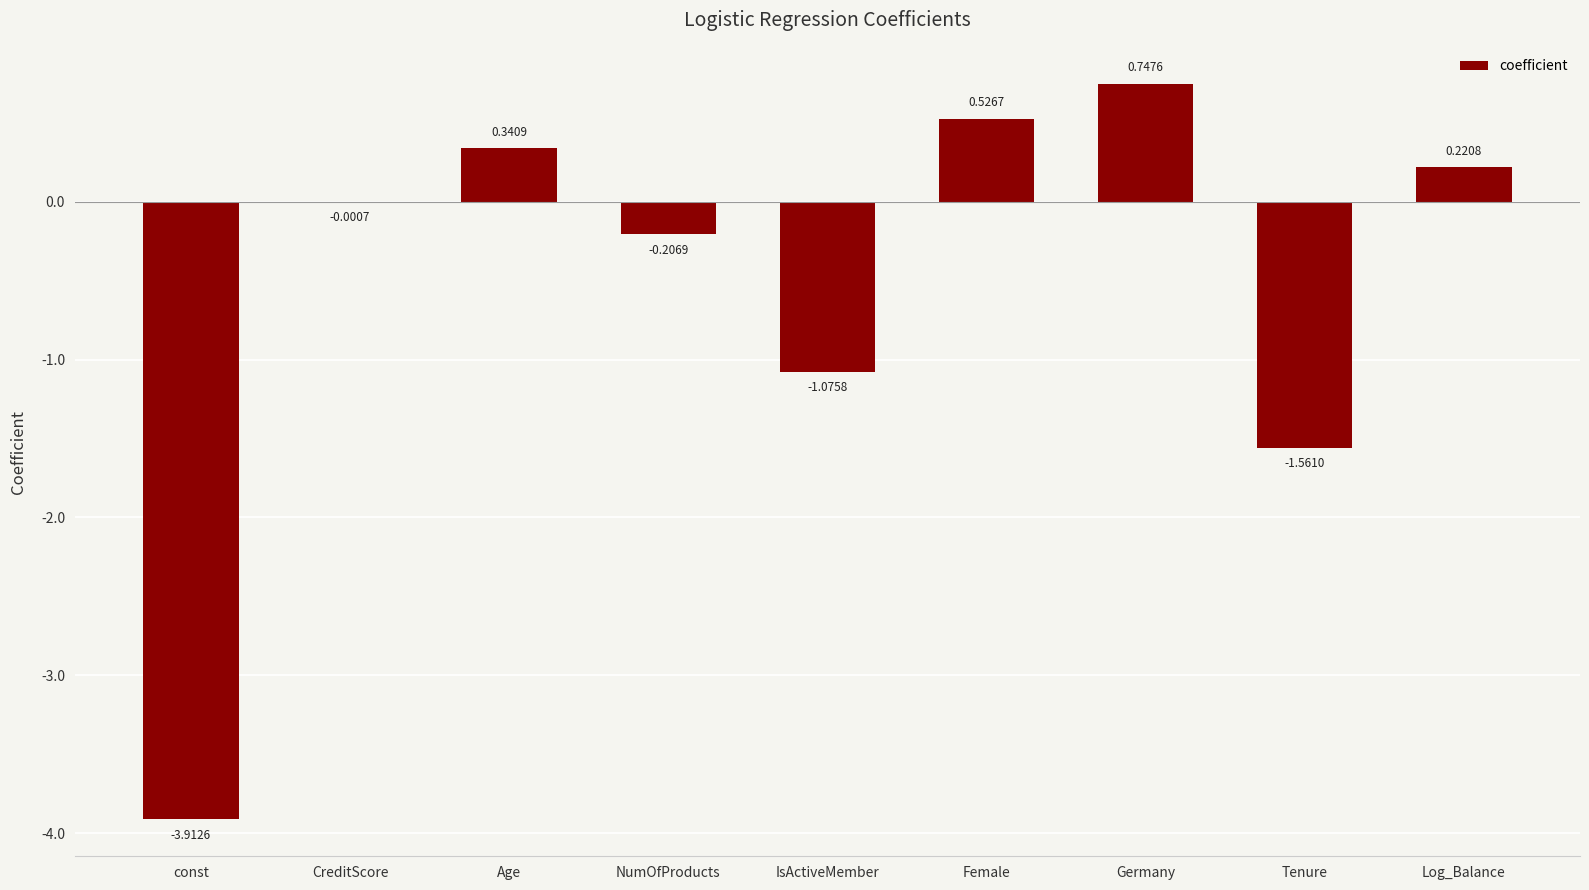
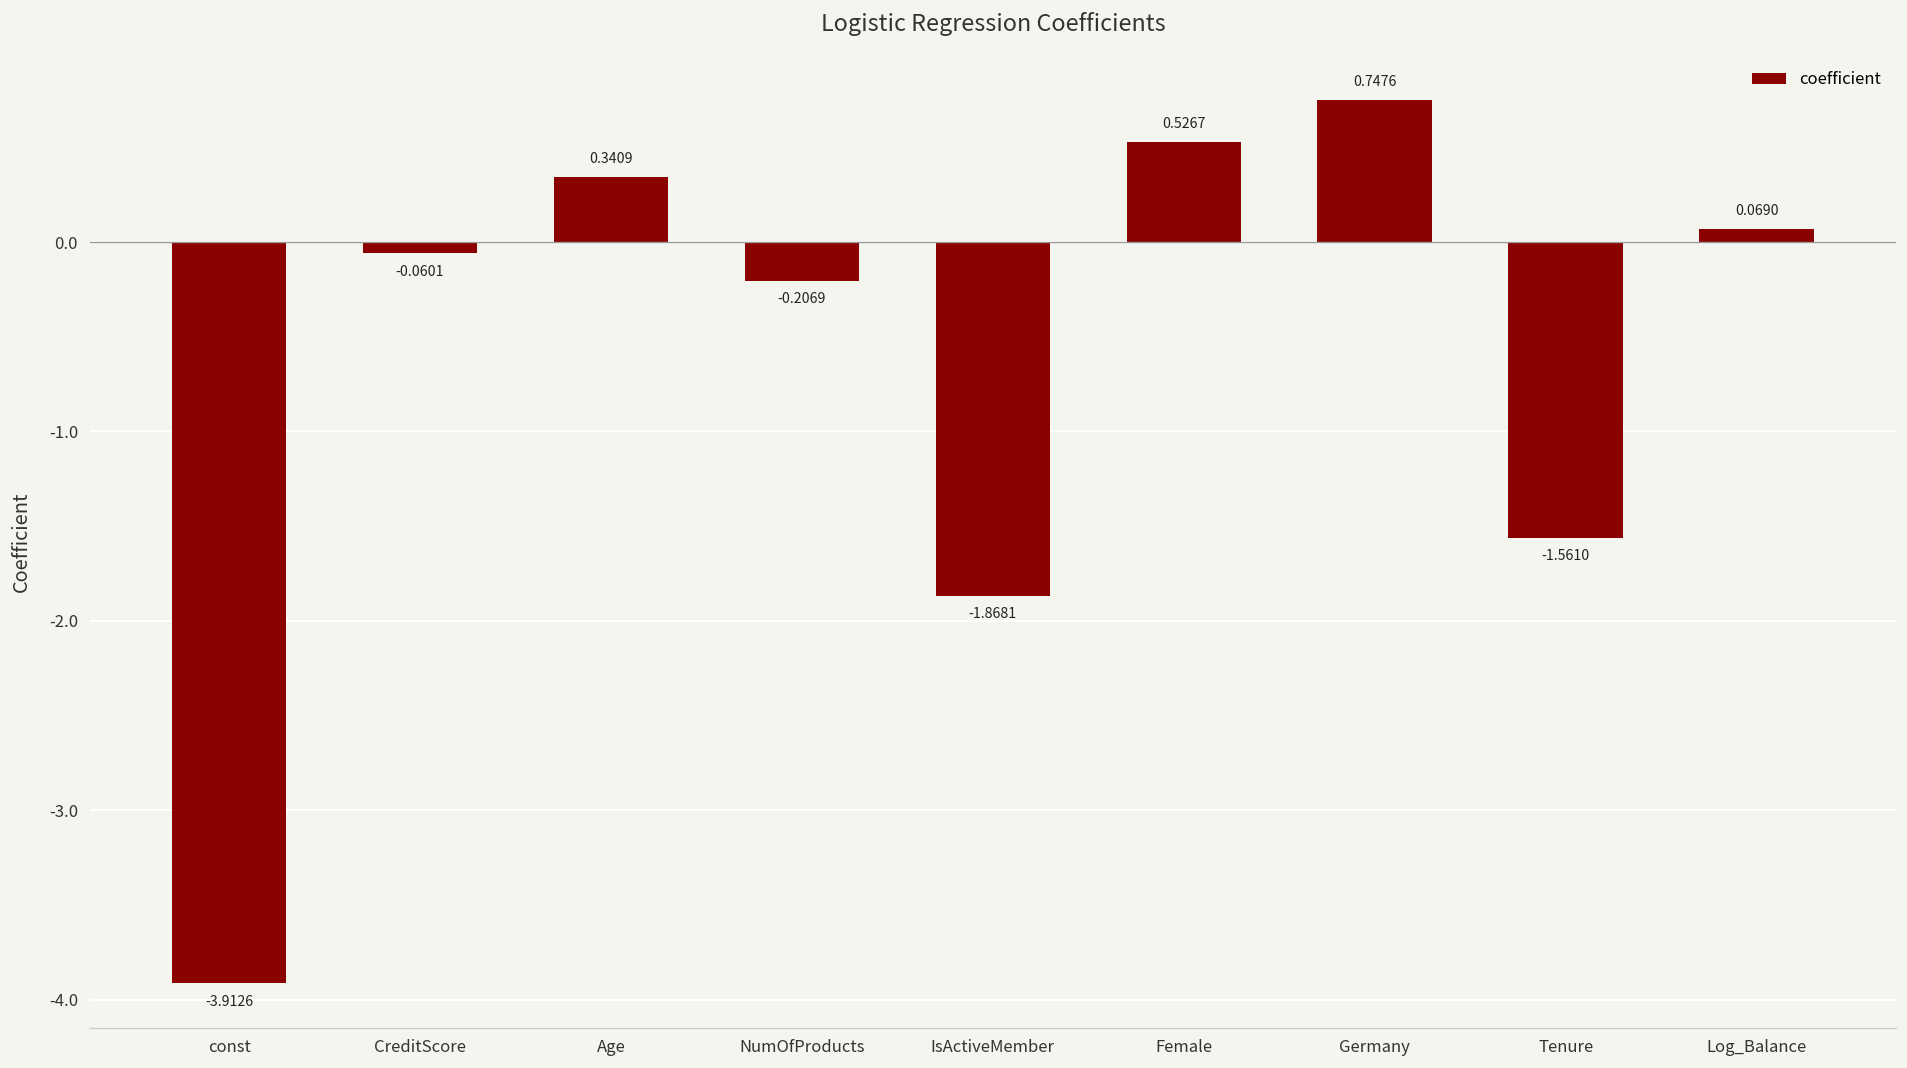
CreditScore: -0.0007 -> -0.0601
IsActiveMember: -1.0758 -> -1.8681
Log_Balance: 0.2208 -> 0.0690
